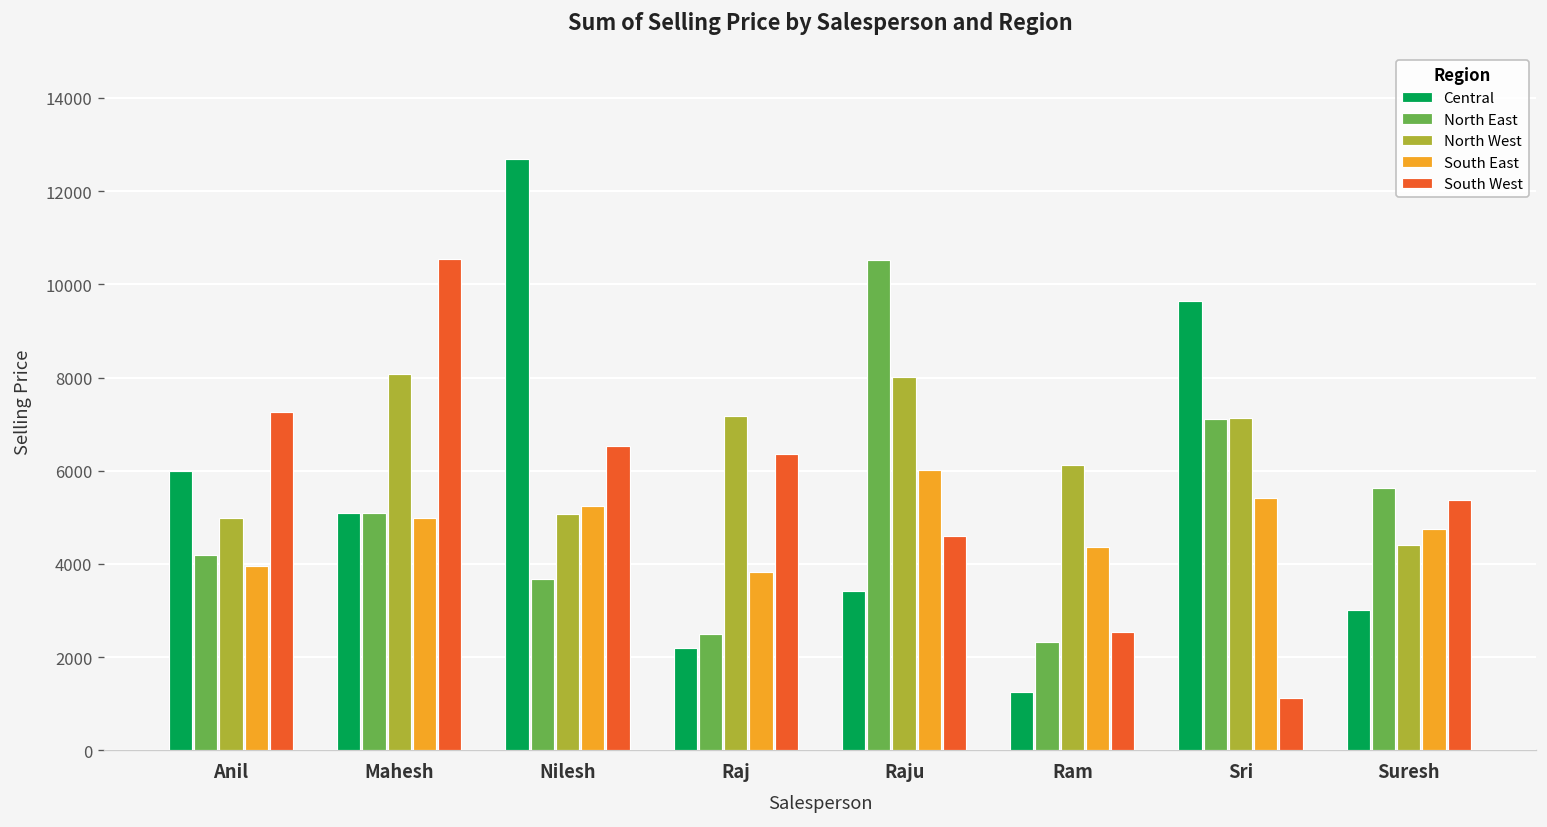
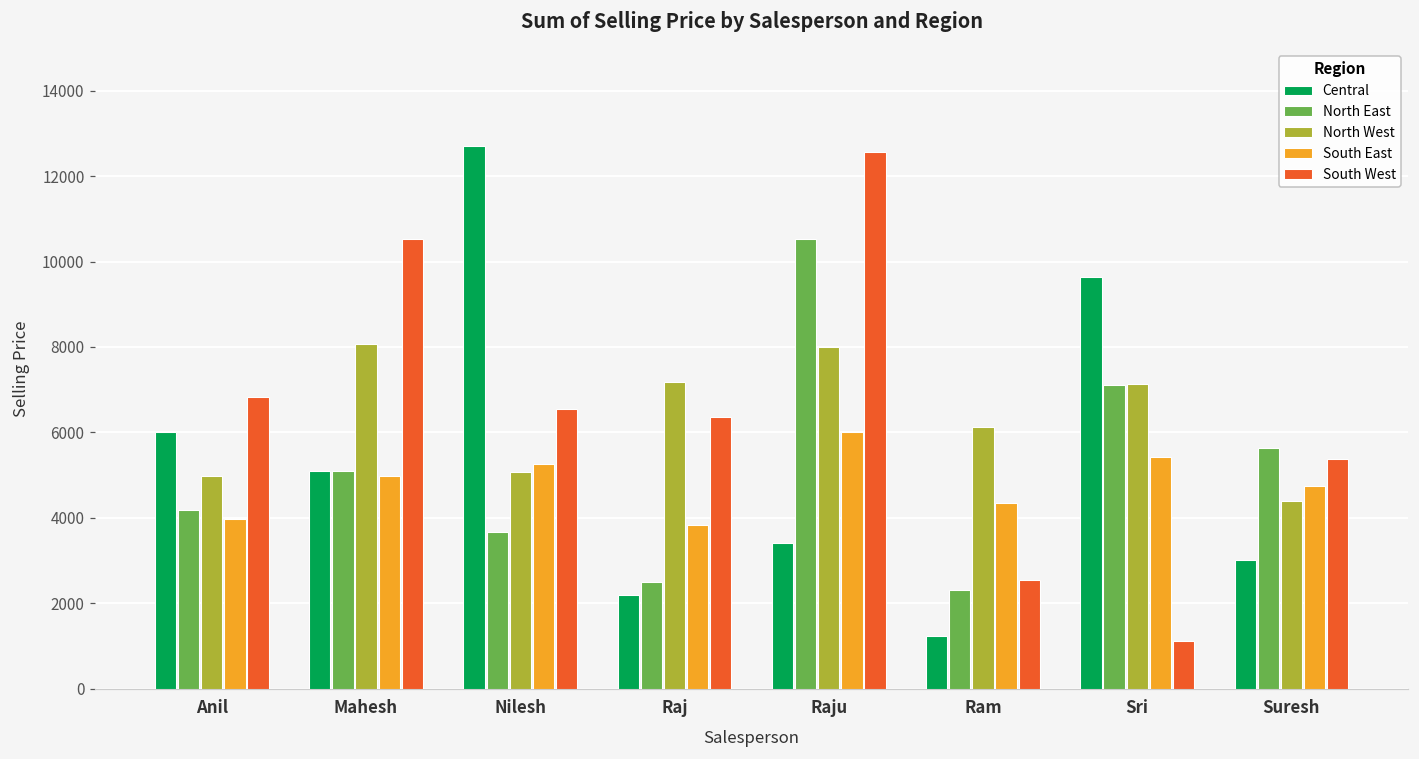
South West, Anil: 7300 -> 6800
South West, Raju: 4600 -> 12600
